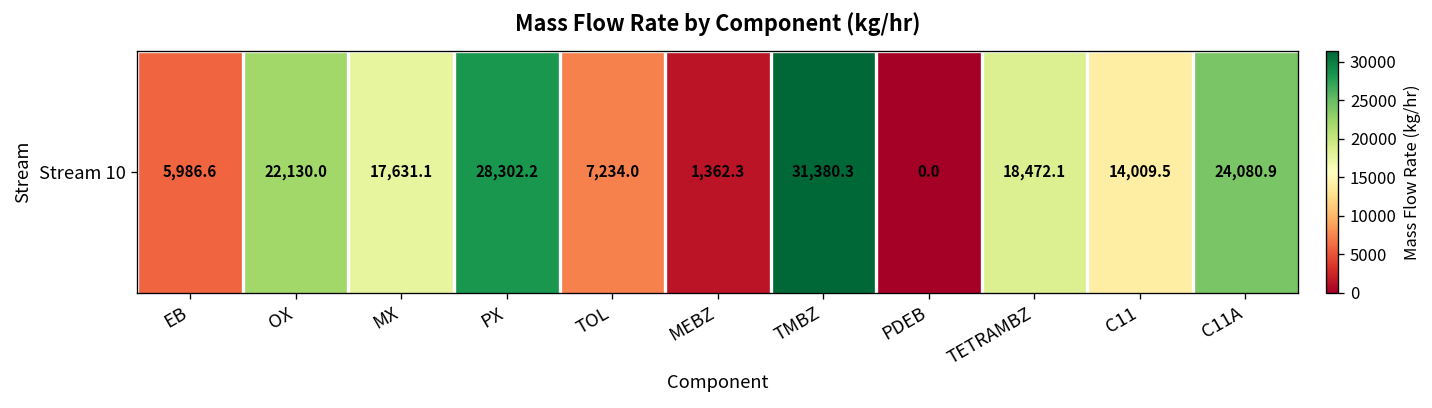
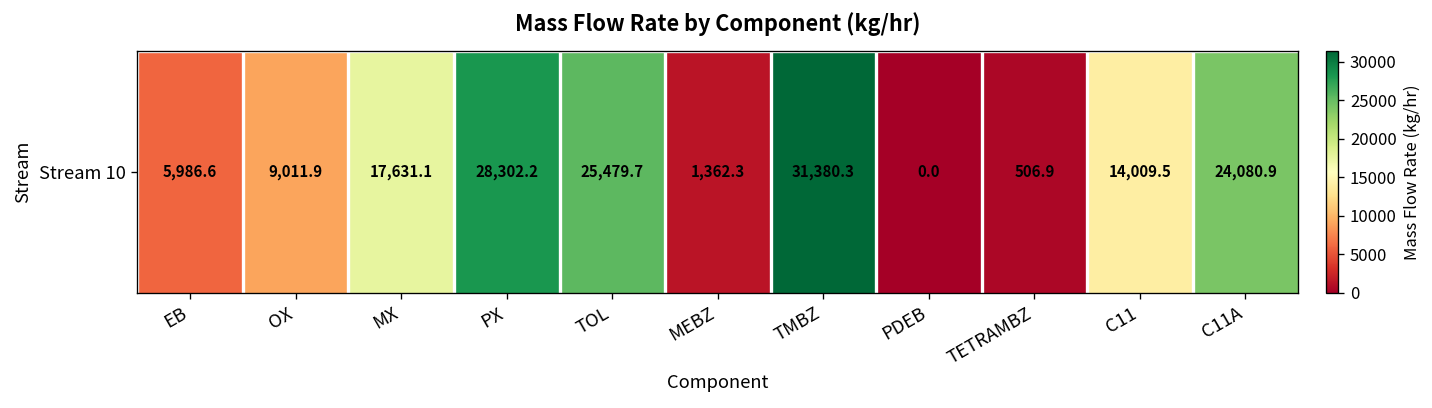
Stream 10, OX: 22,130.0 -> 9,011.9
Stream 10, TOL: 7,234.0 -> 25,479.7
Stream 10, TETRAMBZ: 18,472.1 -> 506.9
